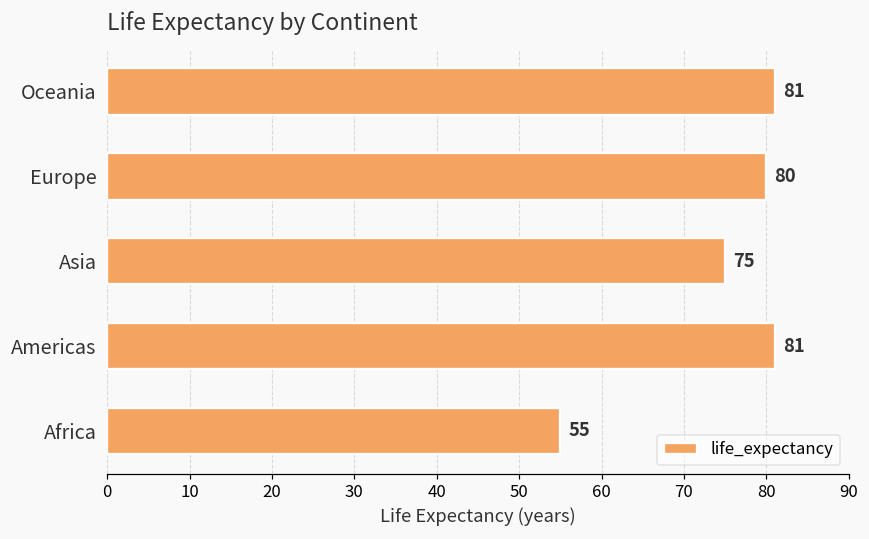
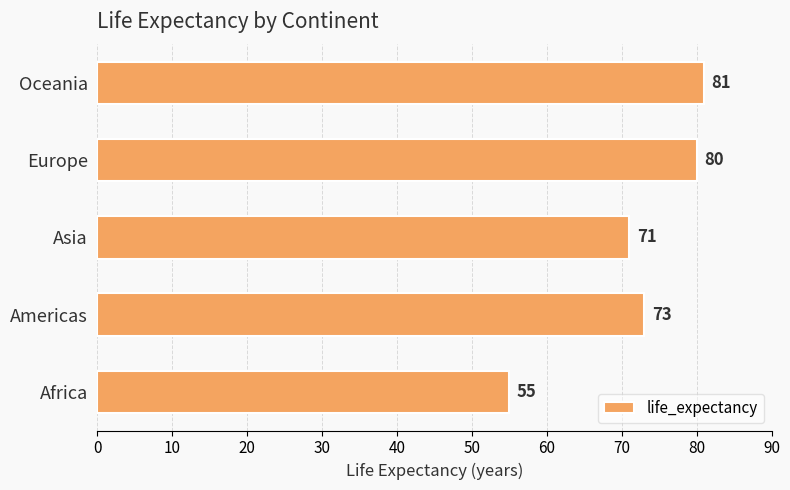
Asia: 75 -> 71
Americas: 81 -> 73
